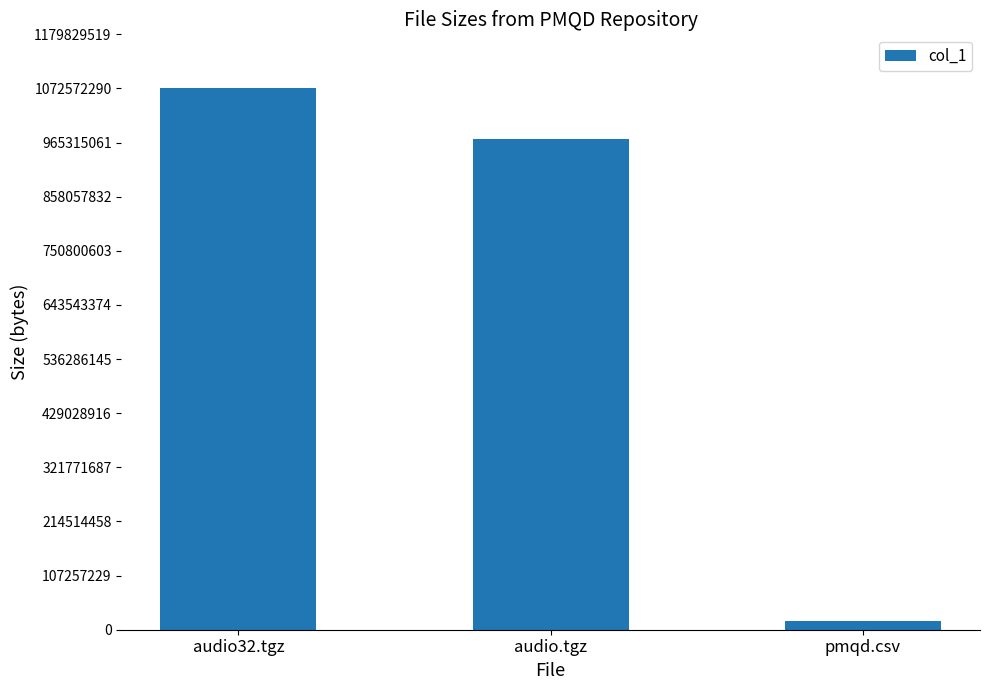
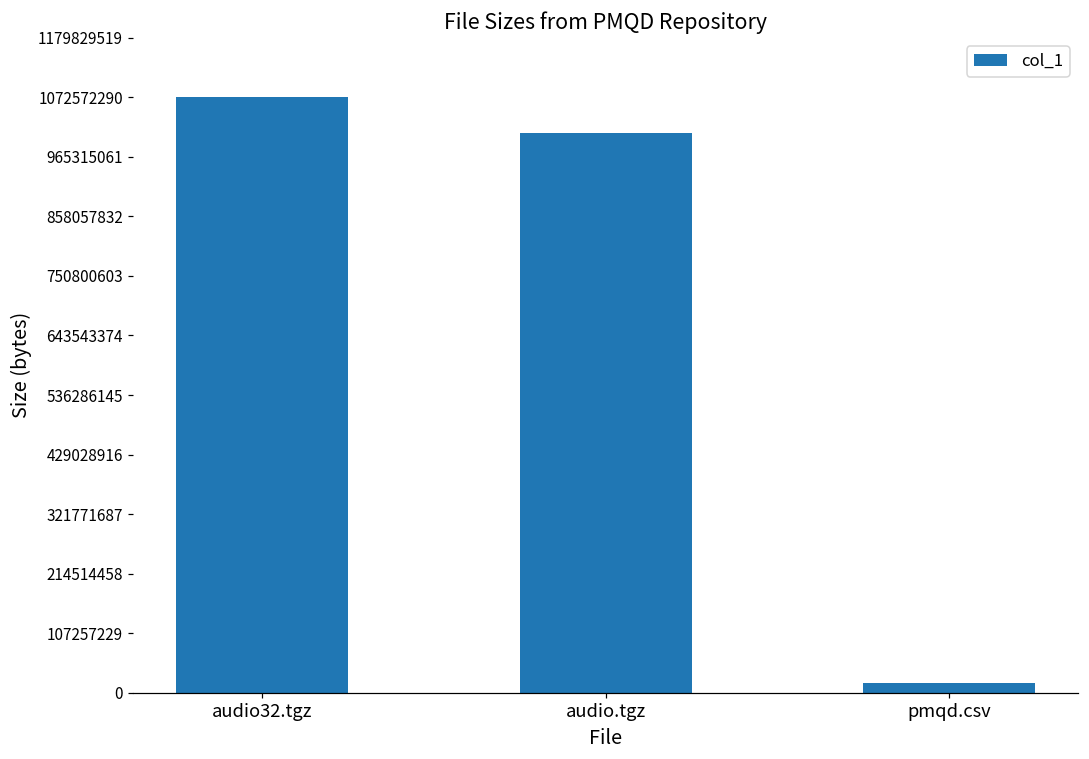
audio.tgz: 970000000 -> 1010000000
